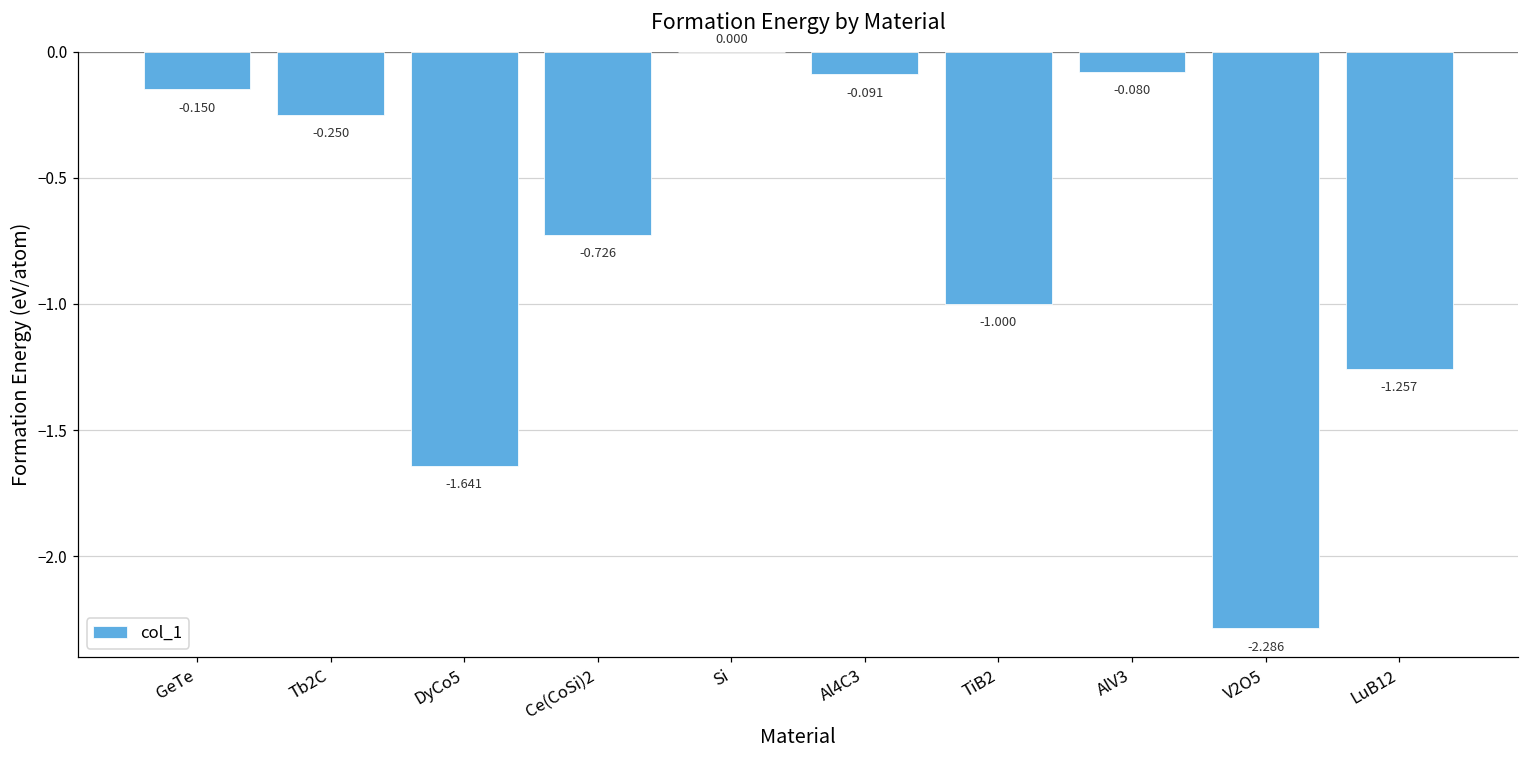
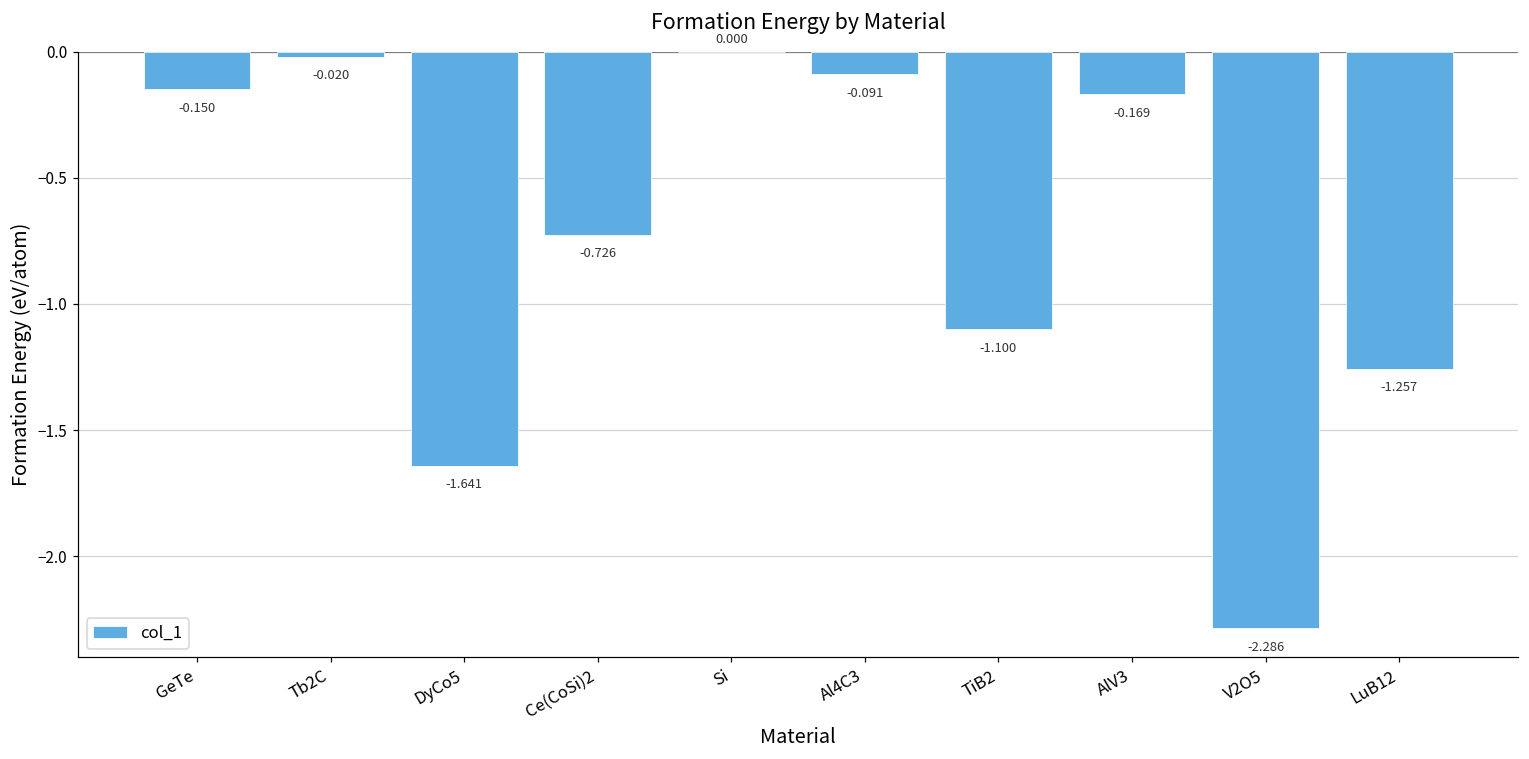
Tb2C: -0.250 -> -0.020
TiB2: -1.000 -> -1.100
AlV3: -0.080 -> -0.169
